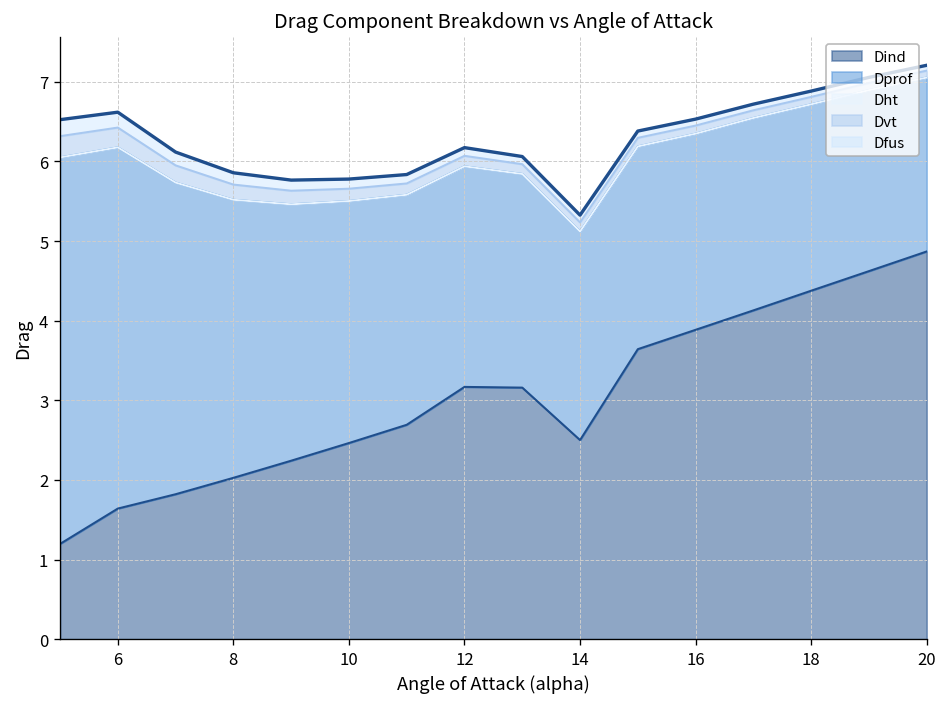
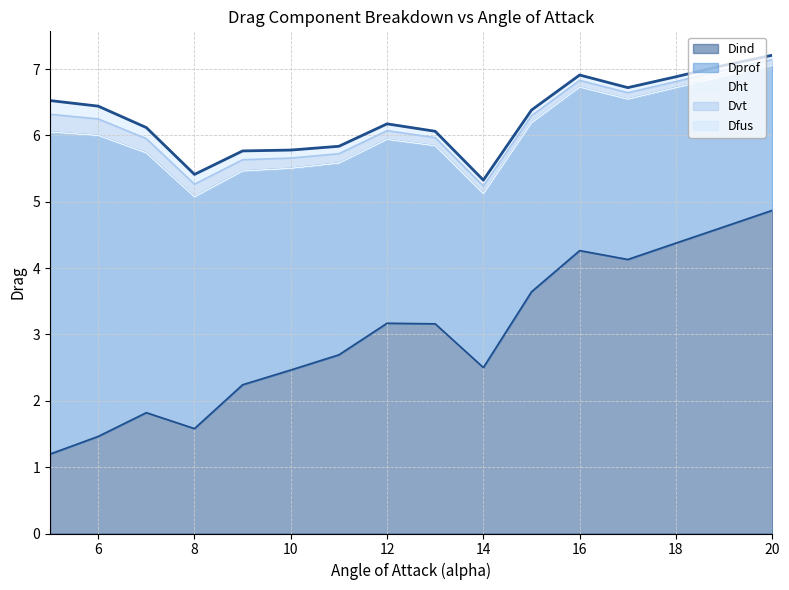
Dind, 6: 1.6 -> 1.5
Dind, 8: 2.0 -> 1.6
Dind, 16: 3.9 -> 4.3
